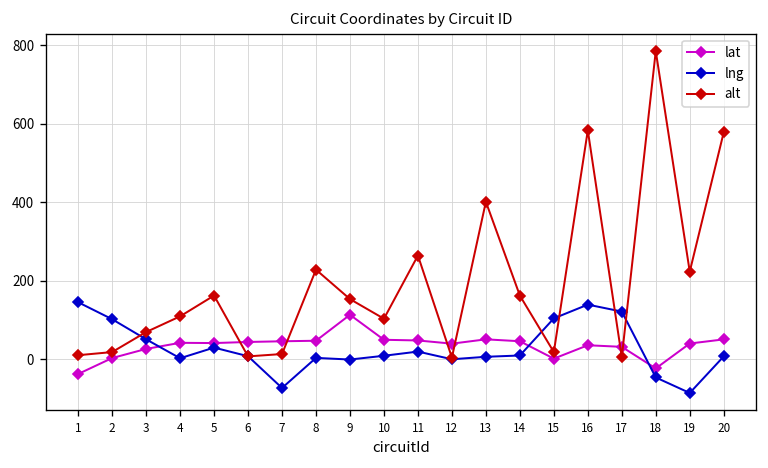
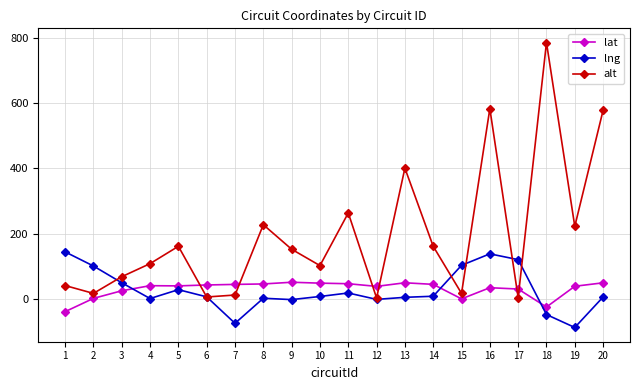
alt, 1: 10 -> 40
lat, 9: 110 -> 50
